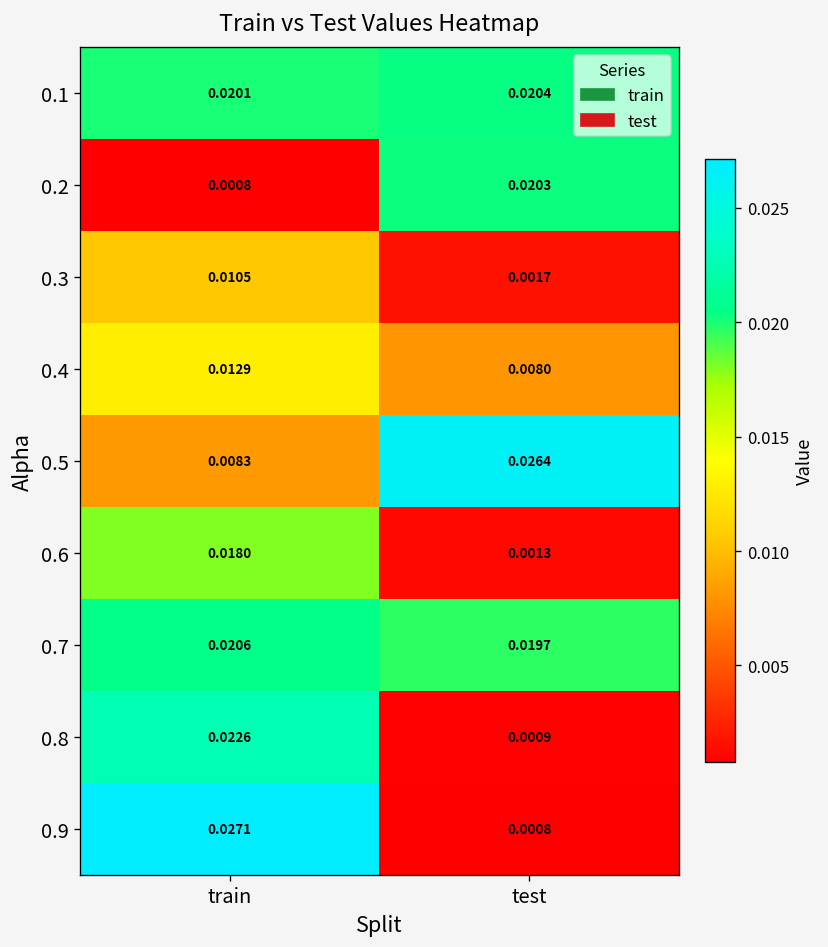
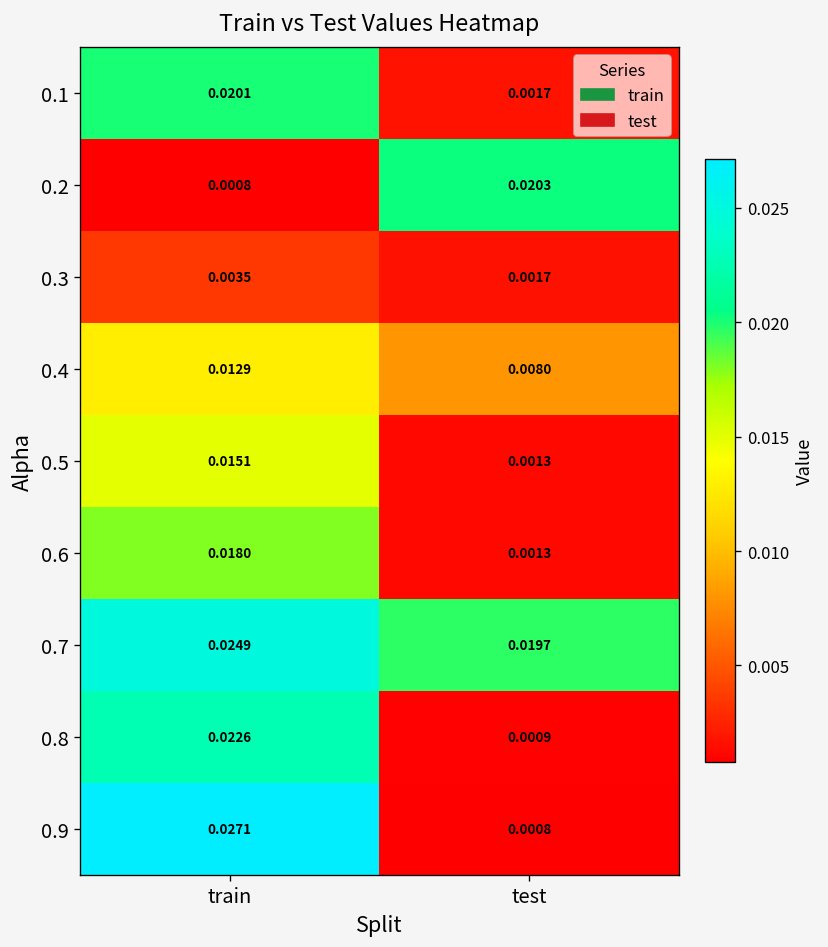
0.1, test: 0.0204 -> 0.0017
0.3, train: 0.0105 -> 0.0035
0.5, train: 0.0083 -> 0.0151
0.5, test: 0.0264 -> 0.0013
0.7, train: 0.0206 -> 0.0249
